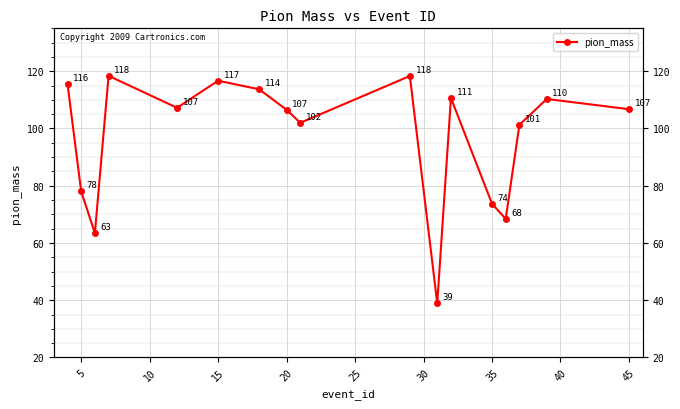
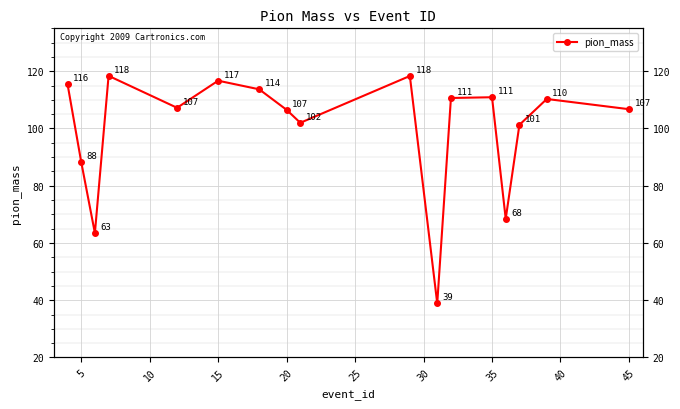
5: 78 -> 88
35: 74 -> 111
